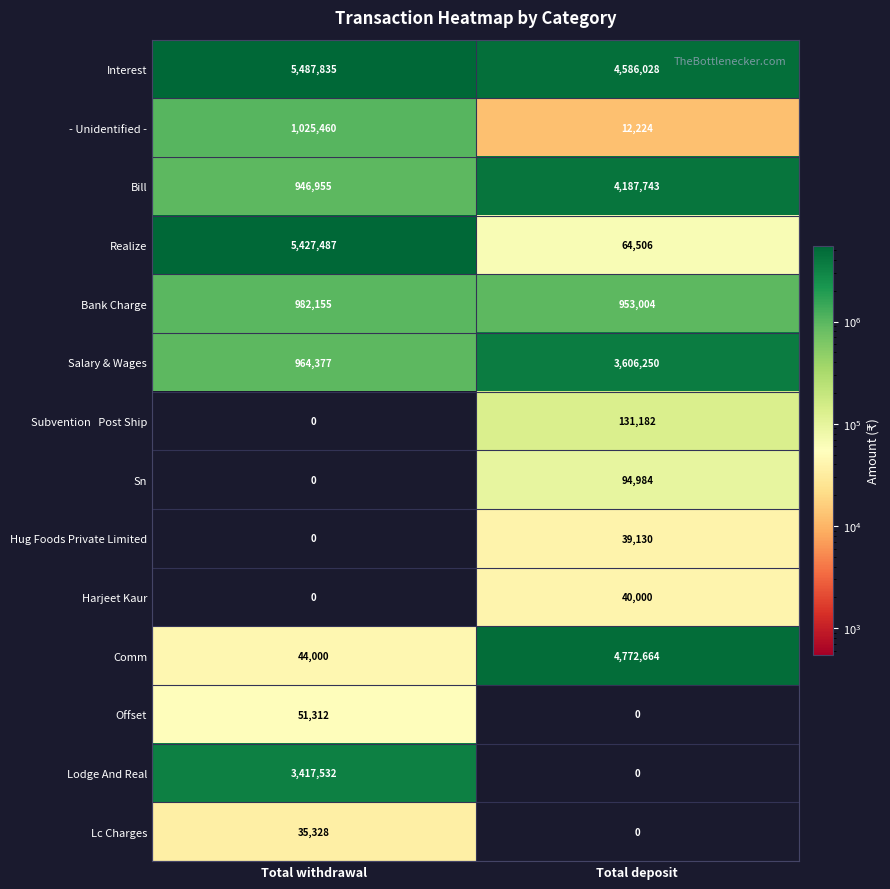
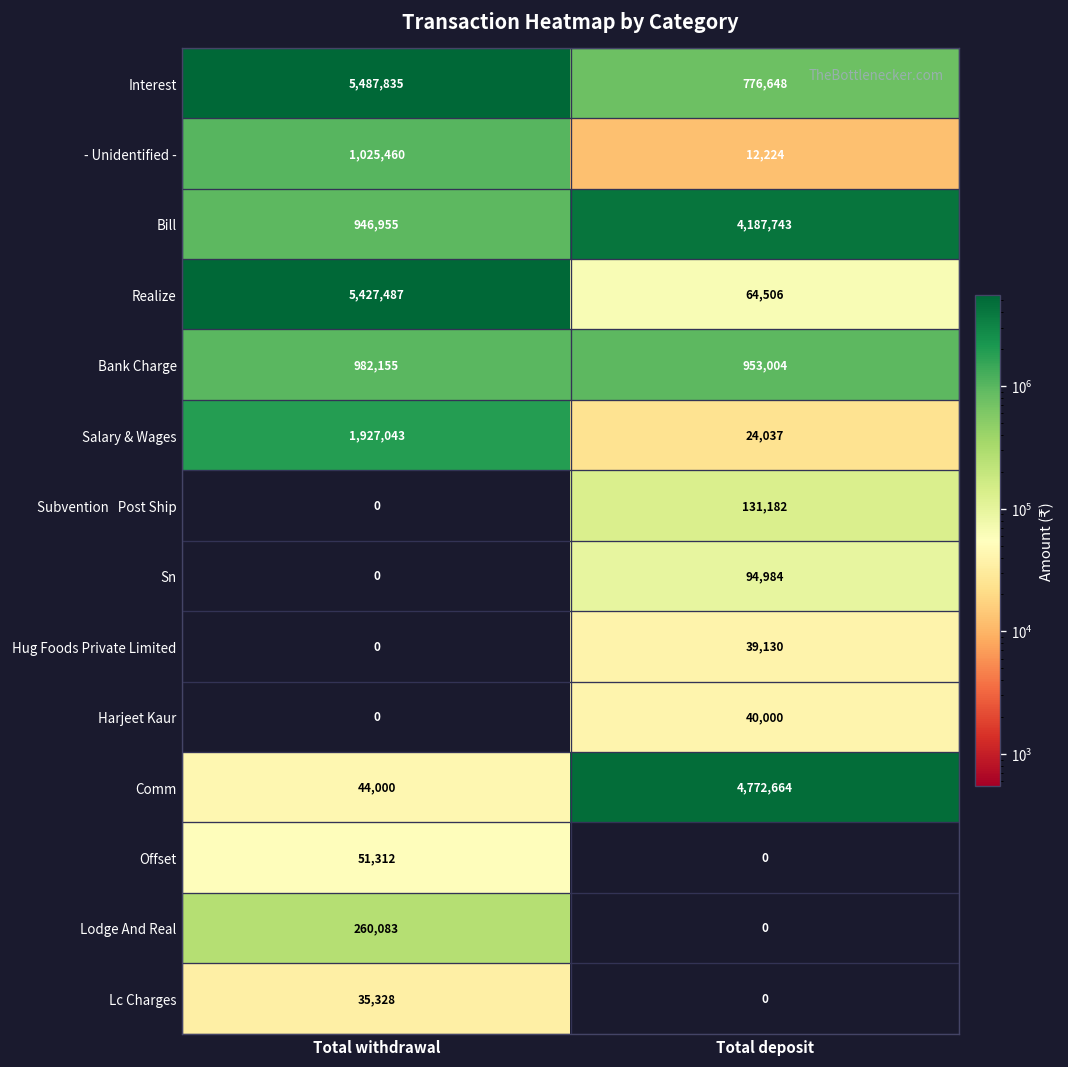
Interest, Total deposit: 4,586,028 -> 776,648
Salary & Wages, Total withdrawal: 964,377 -> 1,927,043
Salary & Wages, Total deposit: 3,606,250 -> 24,037
Lodge And Real, Total withdrawal: 3,417,532 -> 260,083
